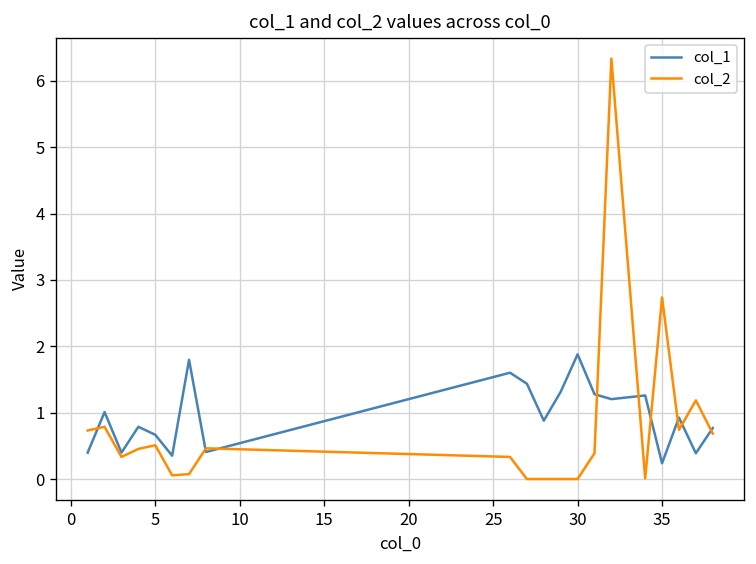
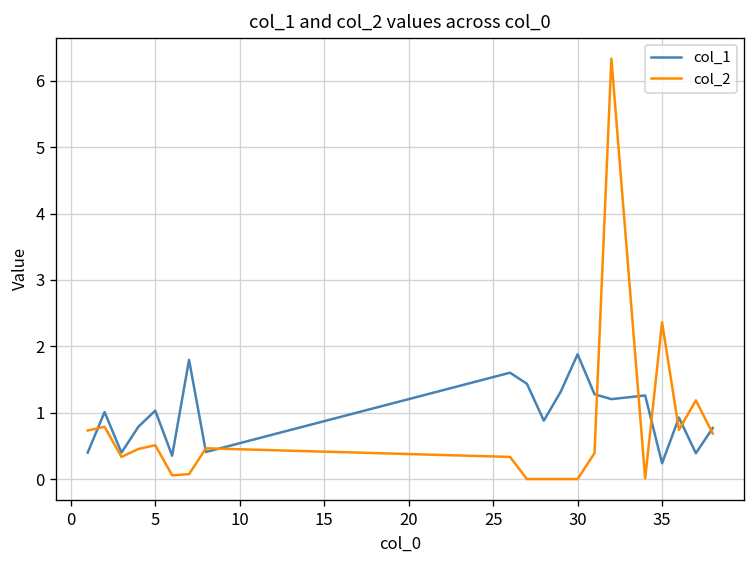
col_1, 5: 0.7 -> 1.0
col_2, 35: 2.7 -> 2.4
